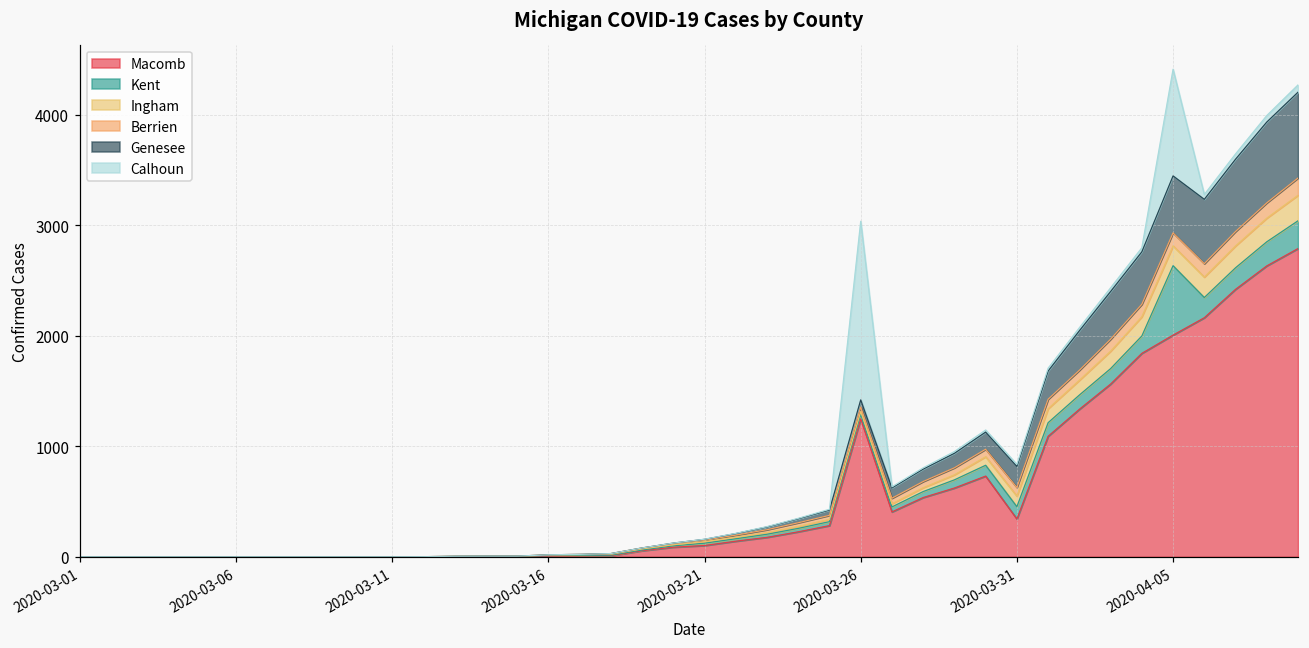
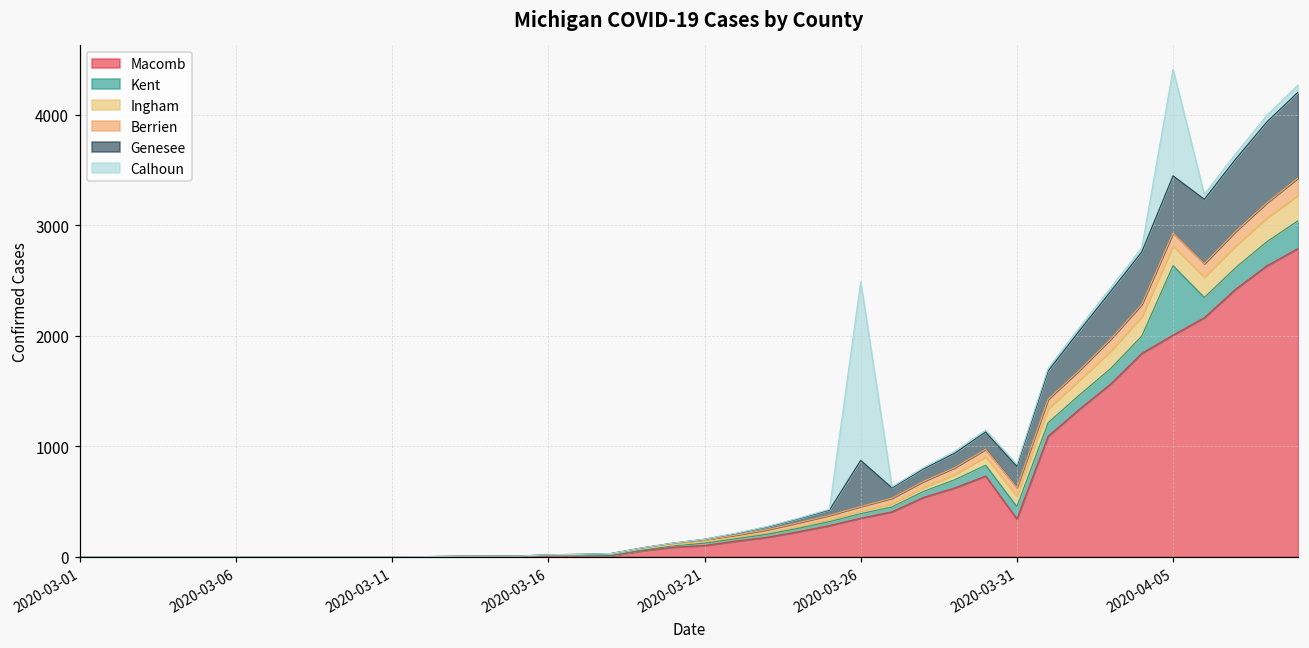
Macomb, 2020-03-26: 1250 -> 350
Genesee, 2020-03-26: 70 -> 420
